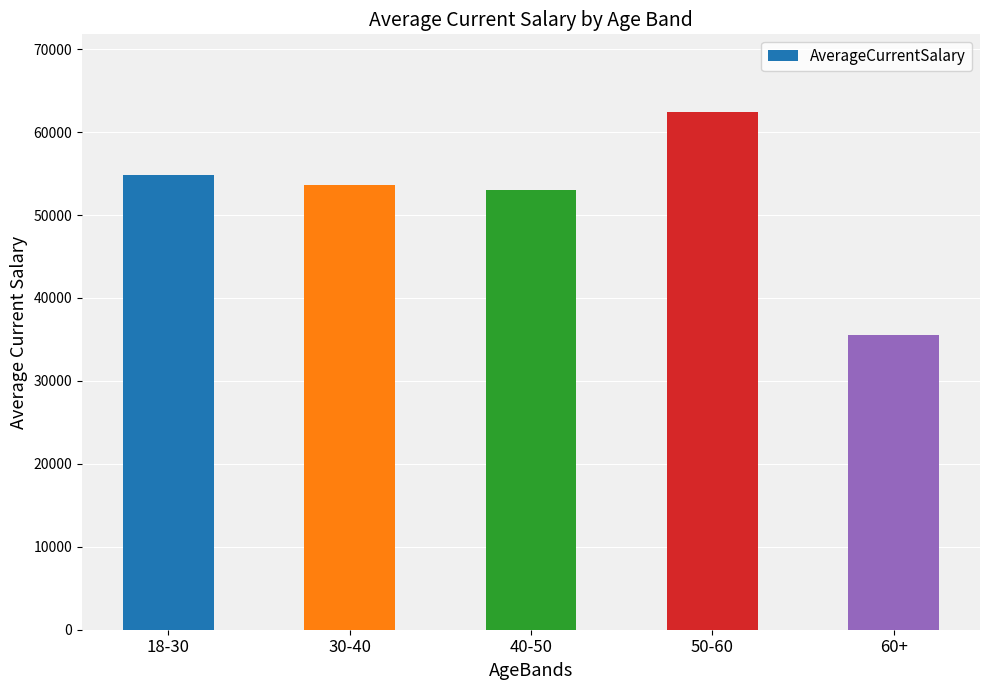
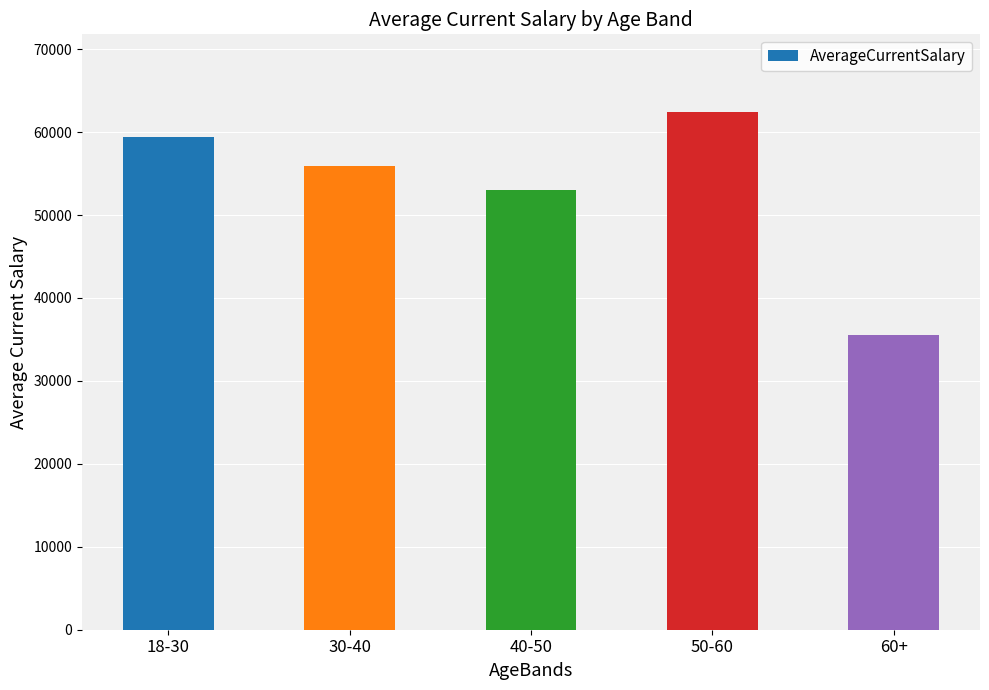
18-30: 55000 -> 59000
30-40: 54000 -> 56000
